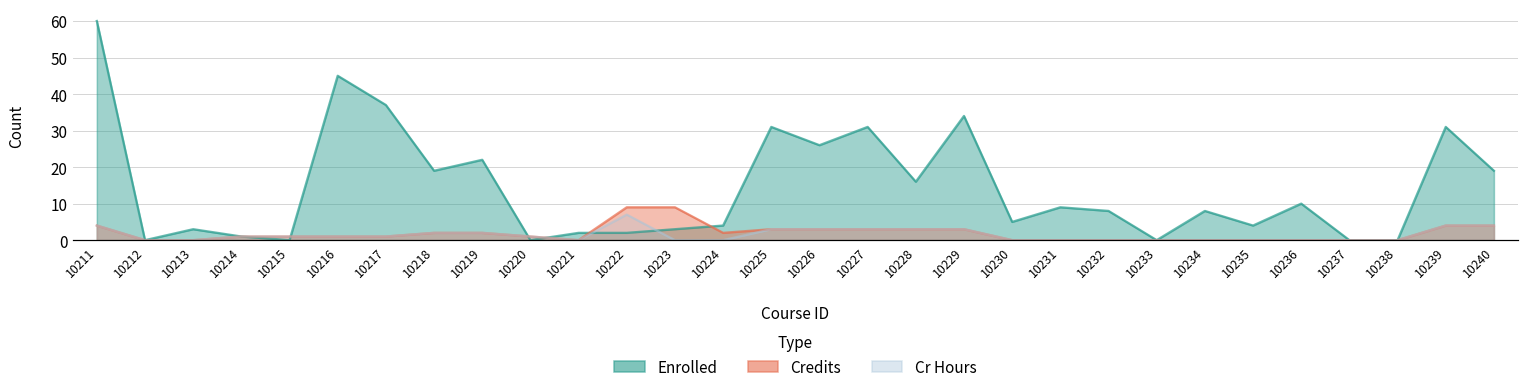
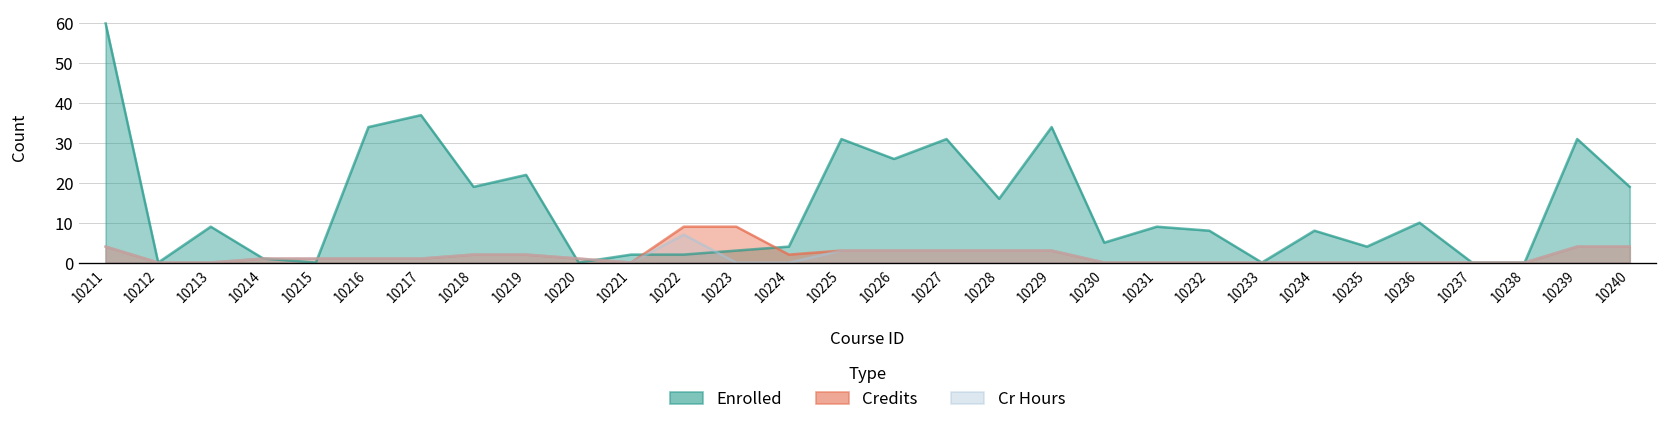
Enrolled, 10213: 3 -> 9
Enrolled, 10216: 45 -> 34
